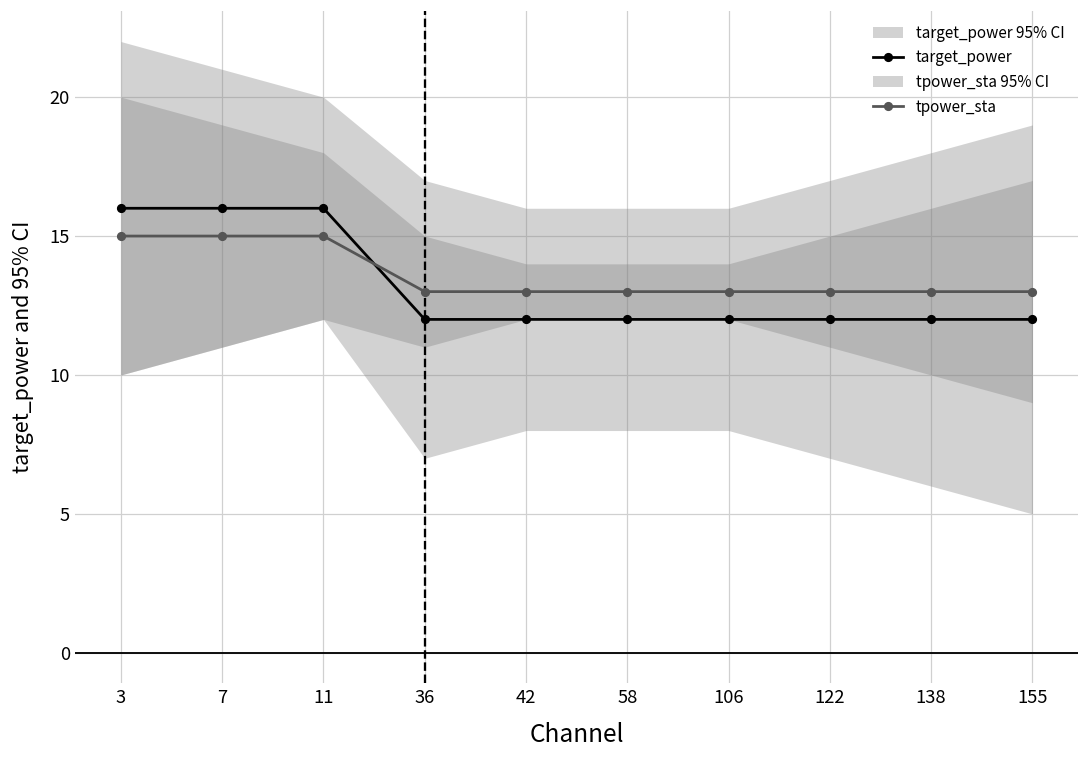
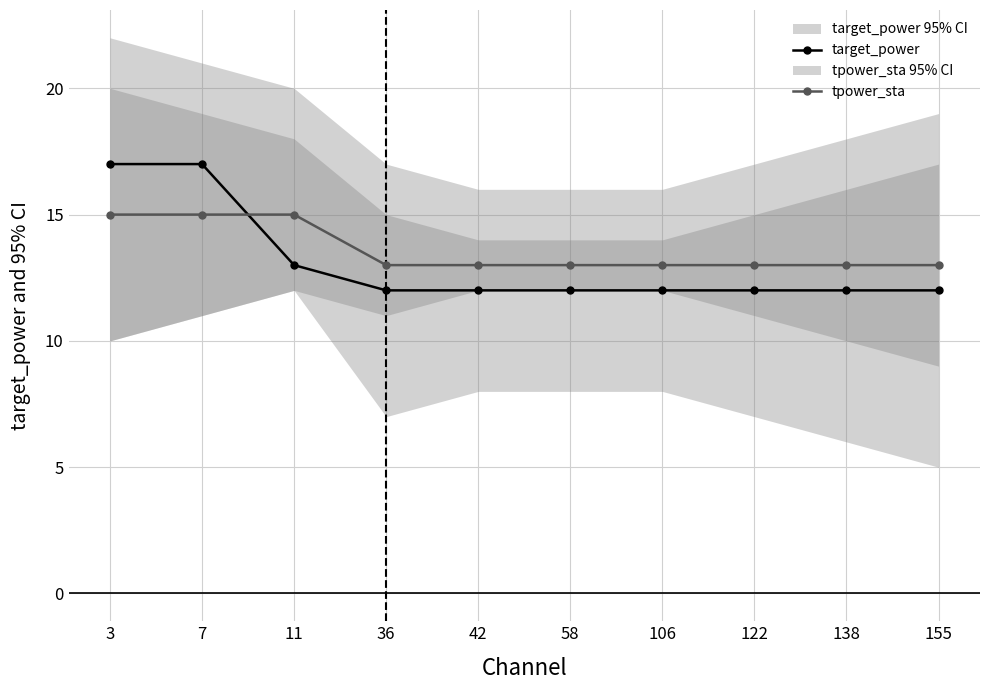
target_power, 3: 16 -> 17
target_power, 7: 16 -> 17
target_power, 11: 16 -> 13
